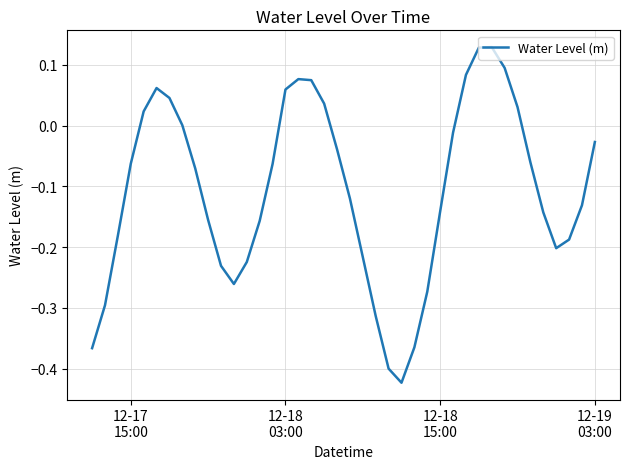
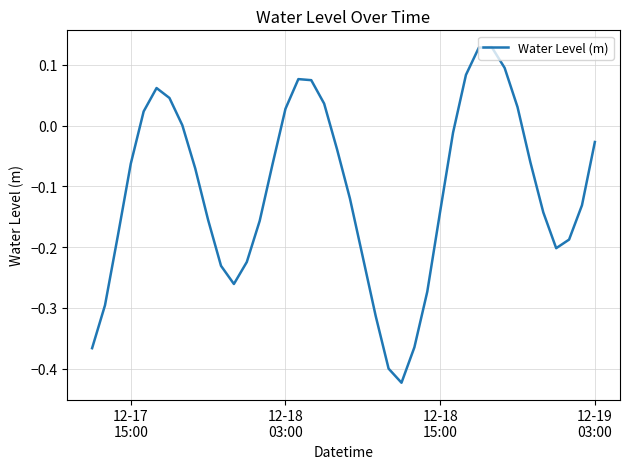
12-18 03:00: 0.06 -> 0.03
